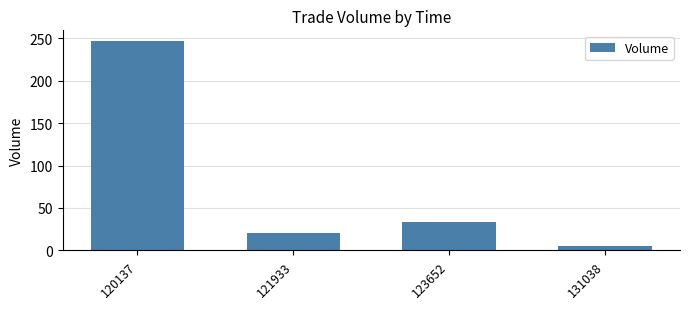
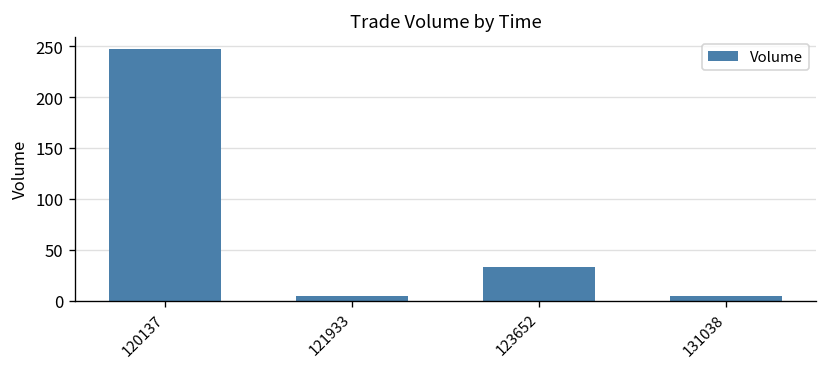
121933: 20 -> 10
